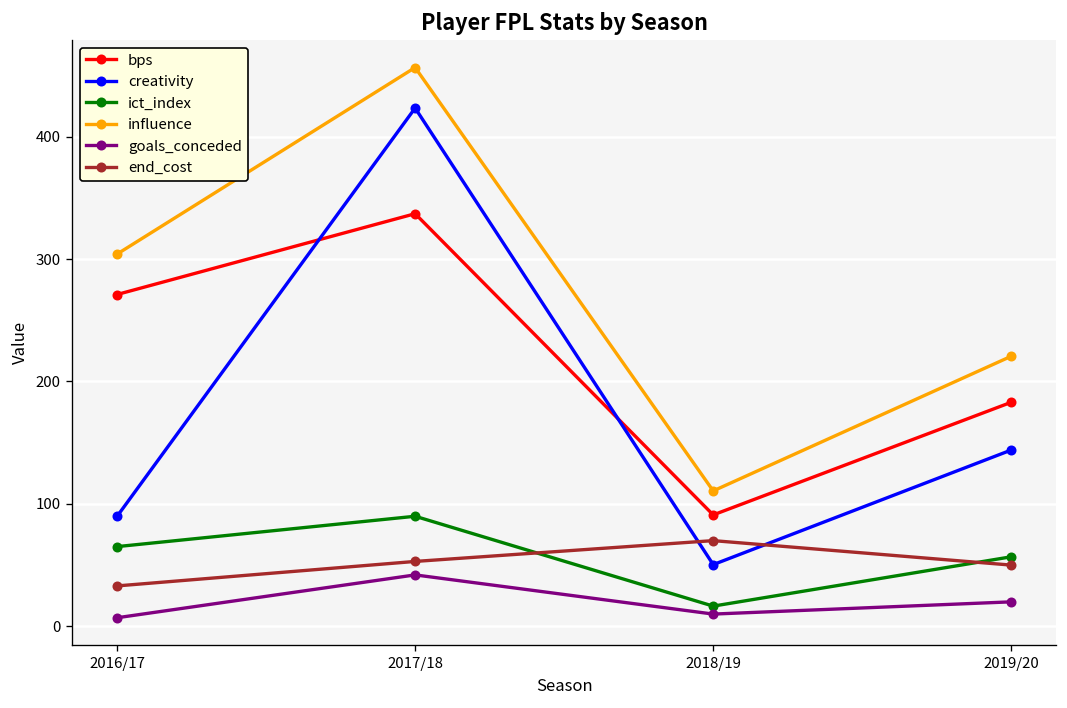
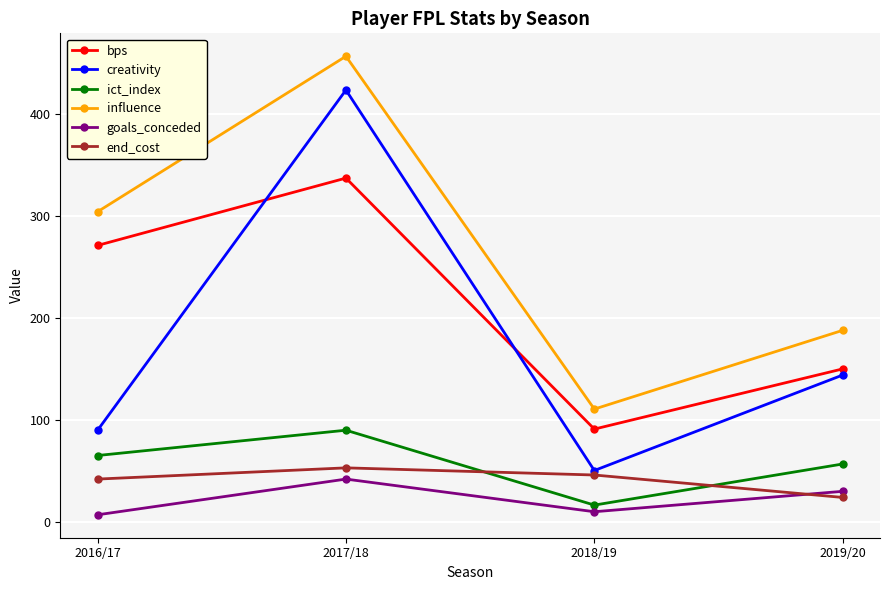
end_cost, 2016/17: 33 -> 42
end_cost, 2018/19: 70 -> 46
bps, 2019/20: 183 -> 150
influence, 2019/20: 221 -> 188
goals_conceded, 2019/20: 20 -> 30
end_cost, 2019/20: 50 -> 24
